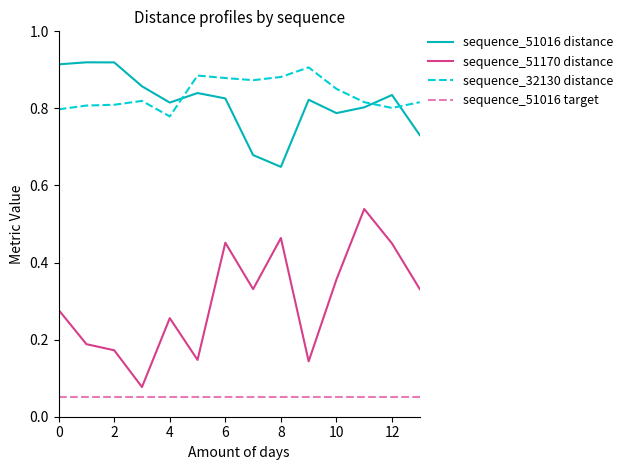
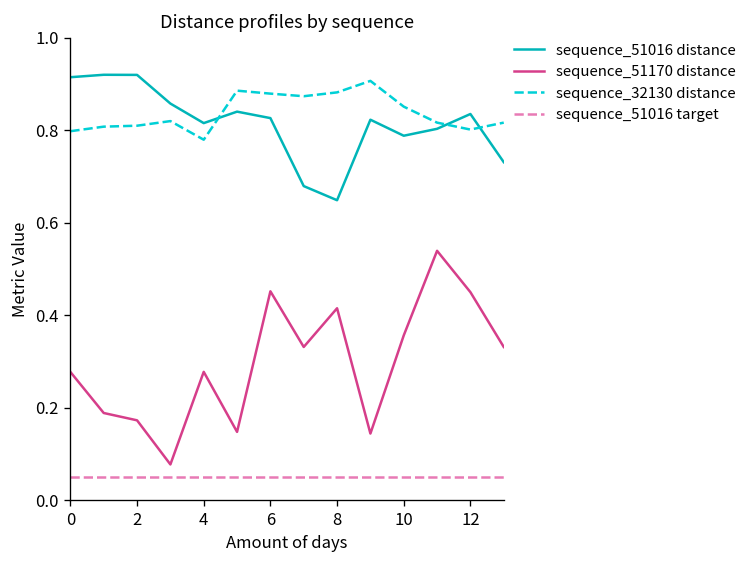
sequence_51170 distance, 4: 0.26 -> 0.28
sequence_51170 distance, 8: 0.46 -> 0.41
